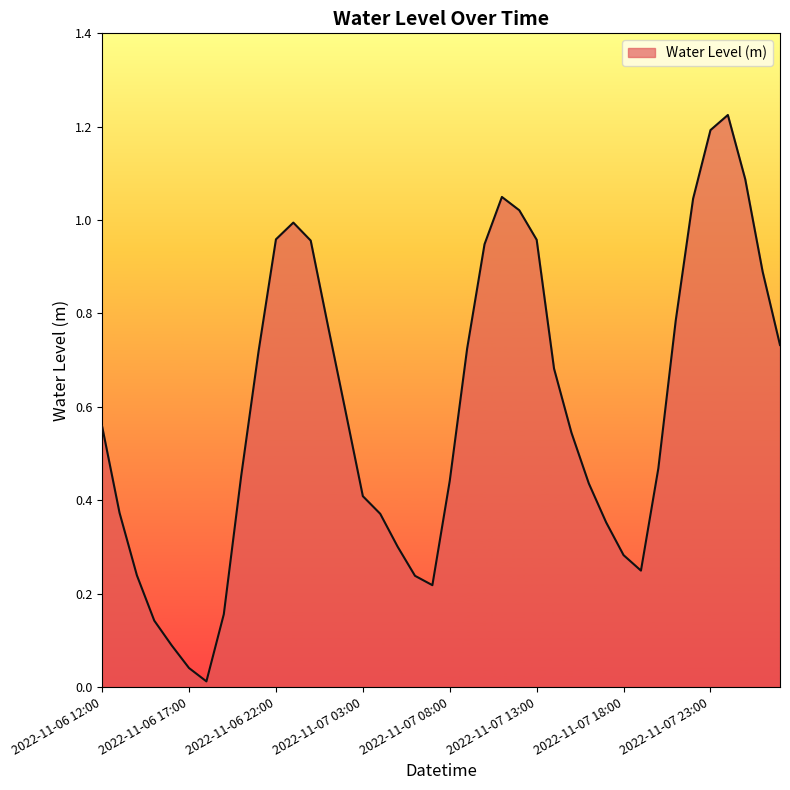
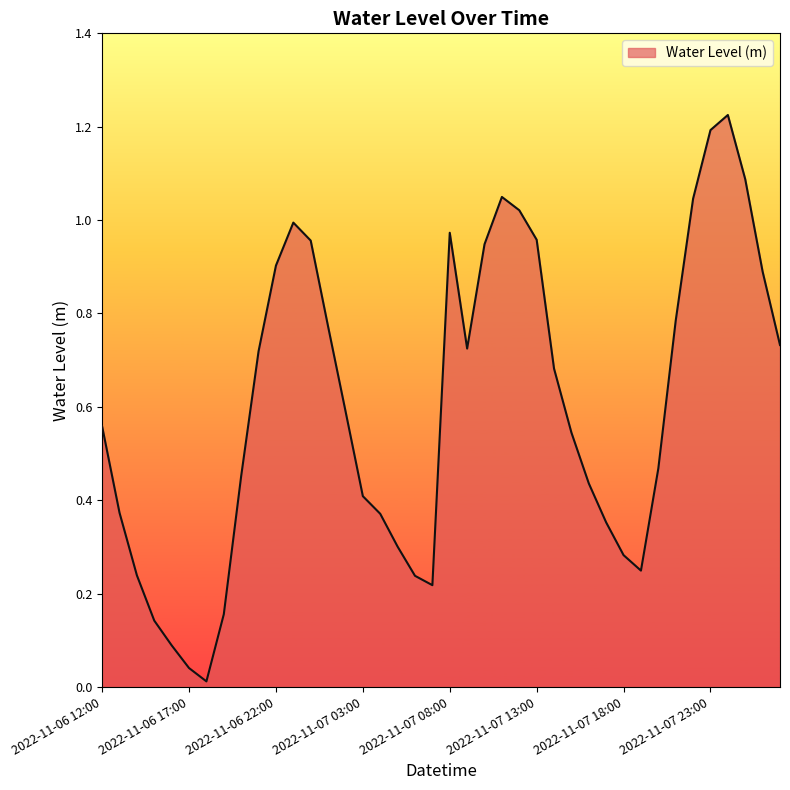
2022-11-06 22:00: 0.96 -> 0.90
2022-11-07 08:00: 0.44 -> 0.97
